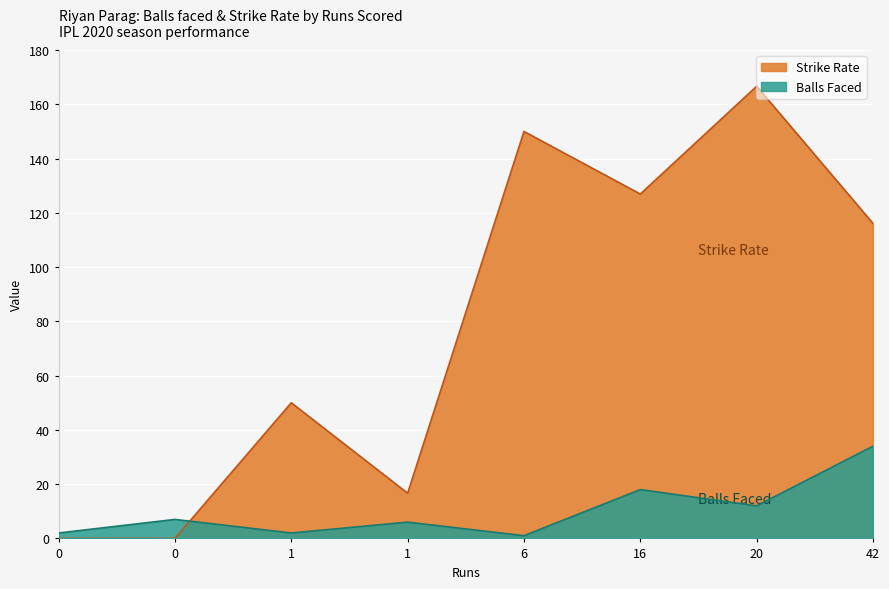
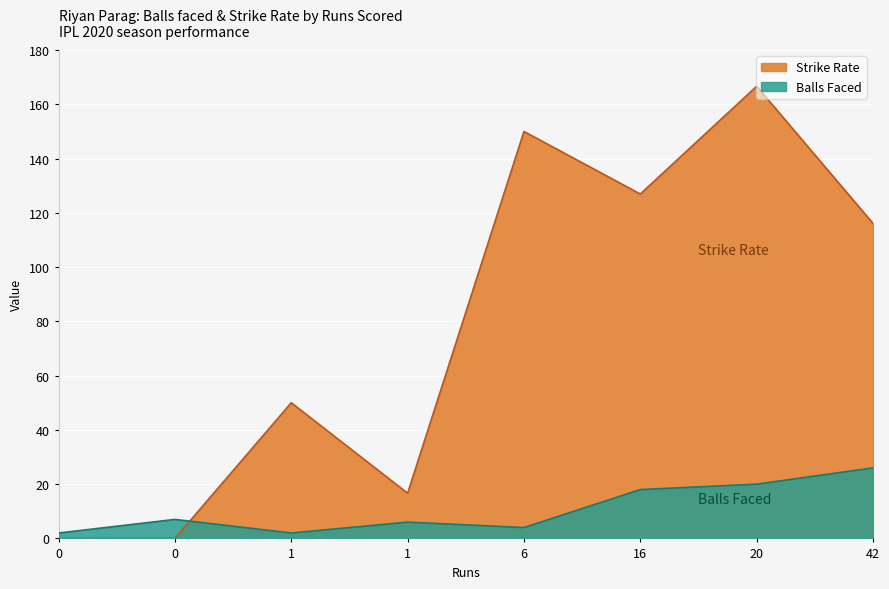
Balls Faced, 6: 1 -> 4
Balls Faced, 20: 12 -> 20
Balls Faced, 42: 34 -> 26
